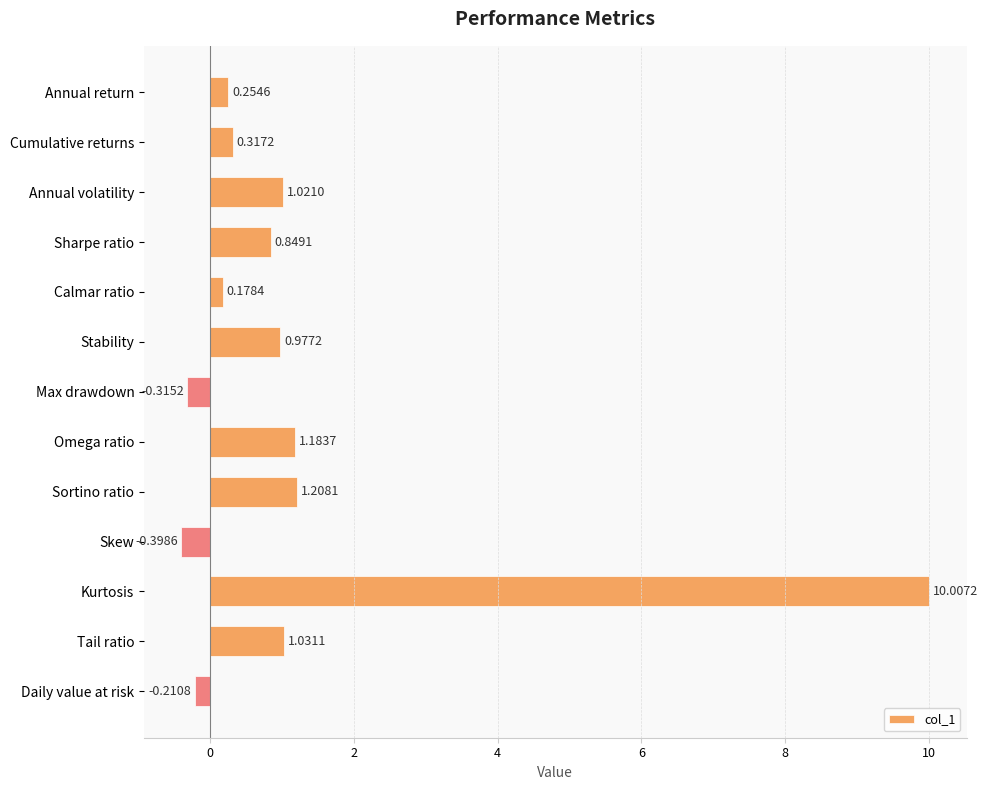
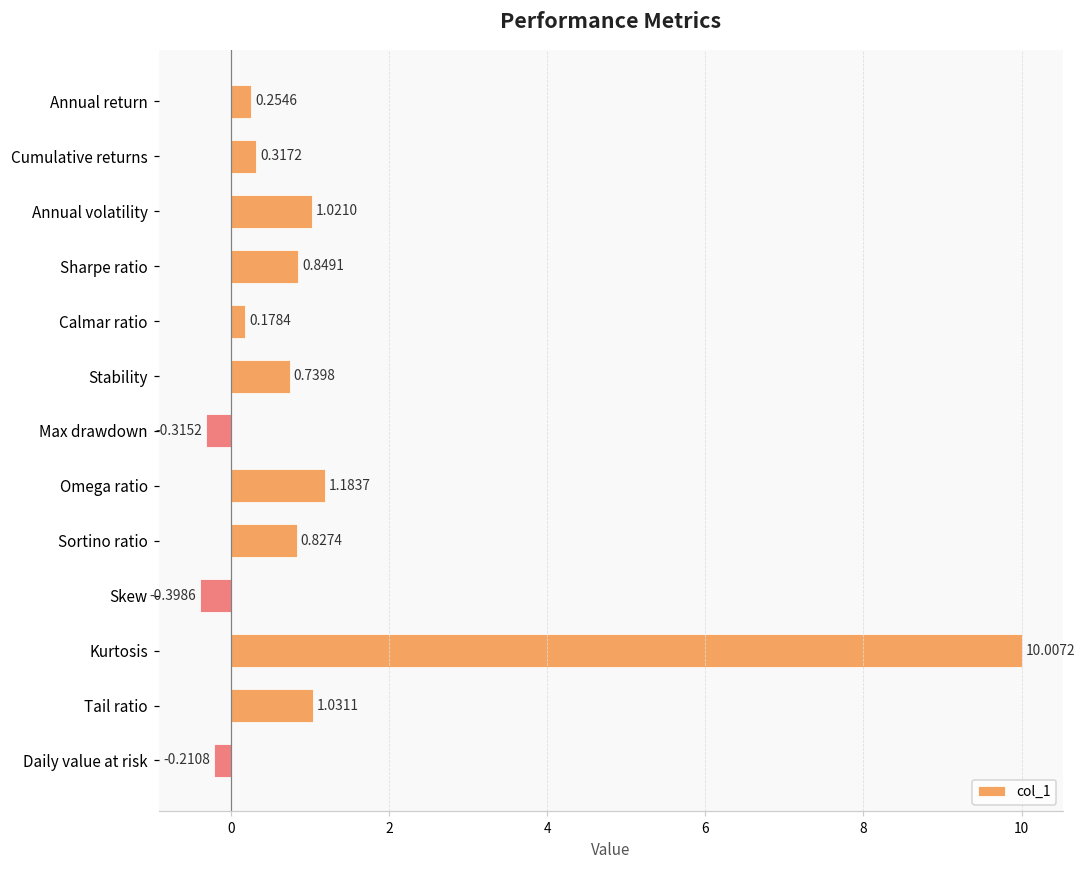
Stability: 0.9772 -> 0.7398
Sortino ratio: 1.2081 -> 0.8274
